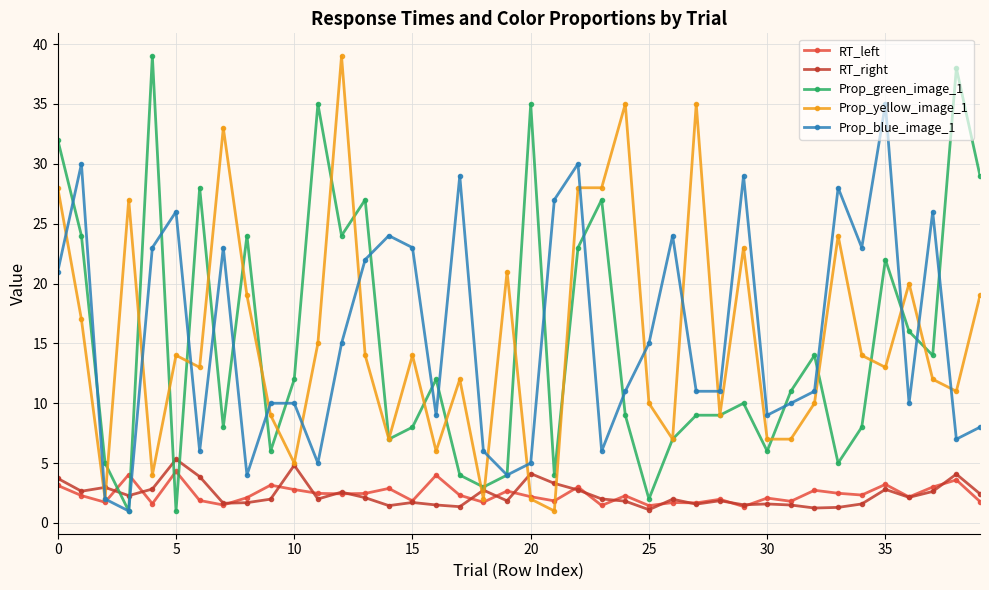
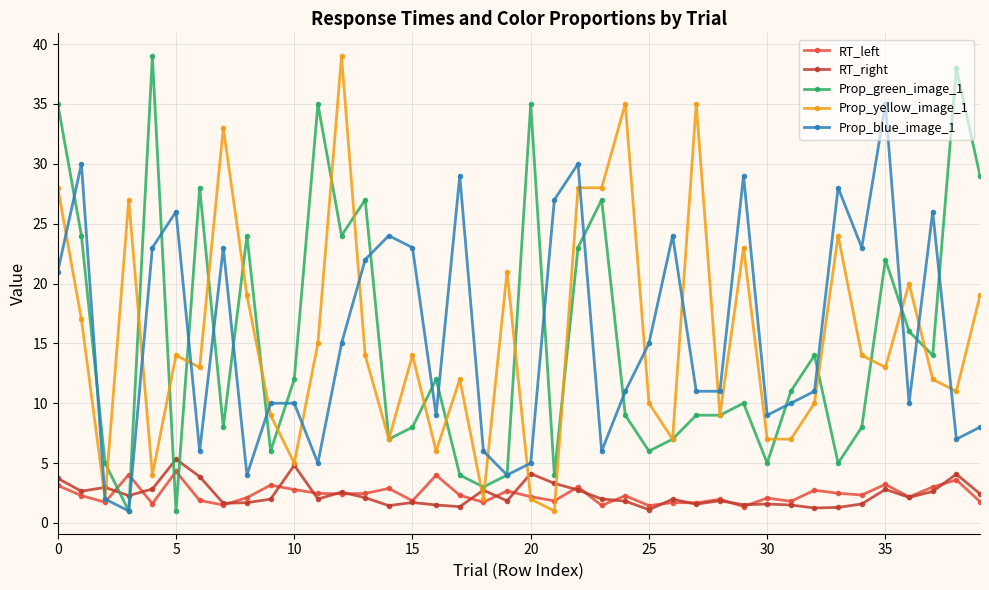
Prop_green_image_1, 0: 32 -> 35
Prop_green_image_1, 25: 2 -> 6
Prop_green_image_1, 30: 6 -> 5
